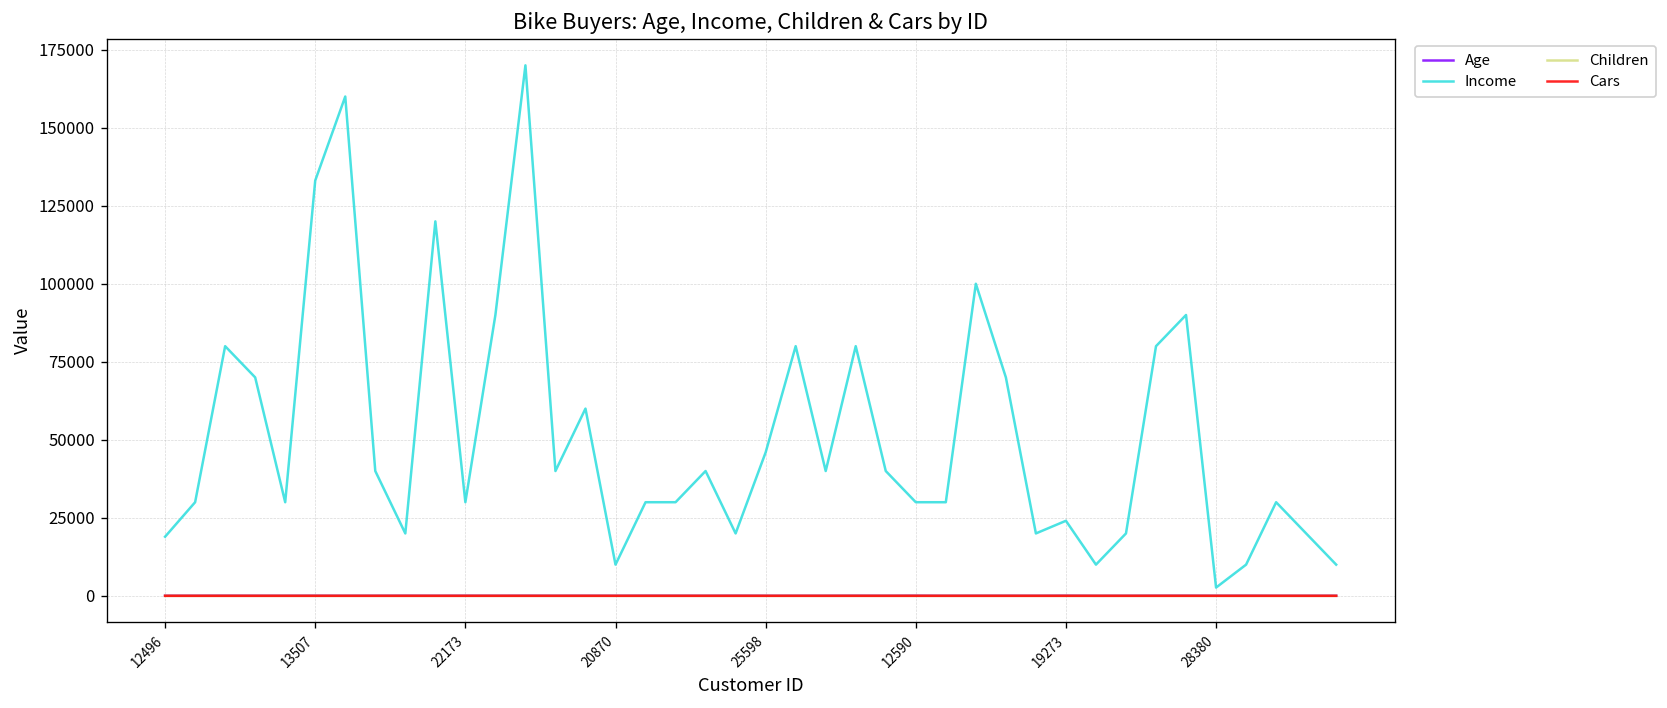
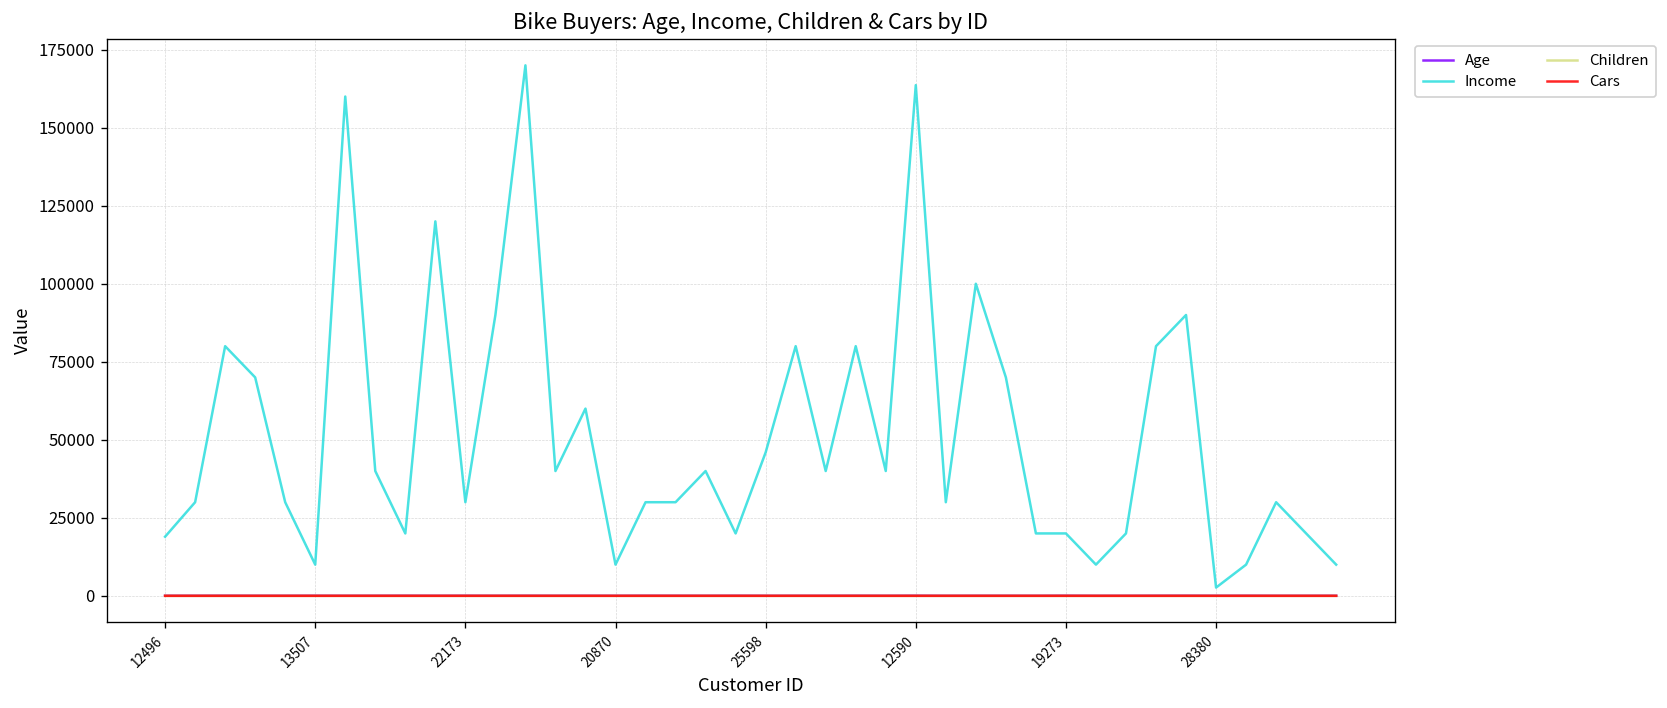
Income, 13507: 133000 -> 10000
Income, 12590: 30000 -> 164000
Income, 19273: 24000 -> 20000
